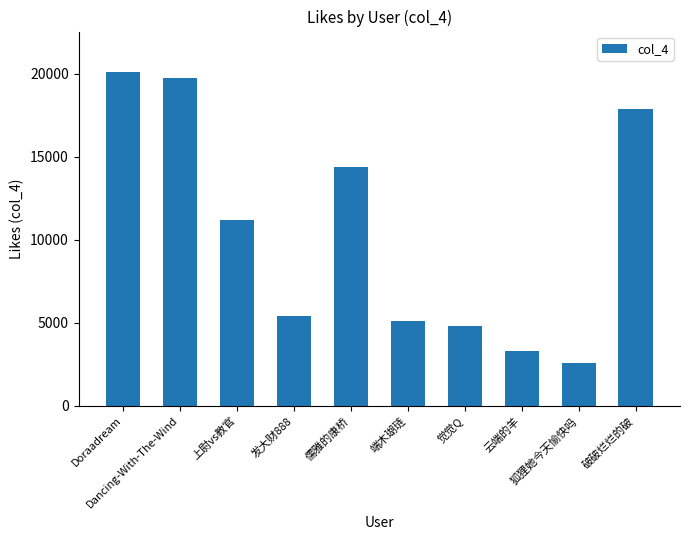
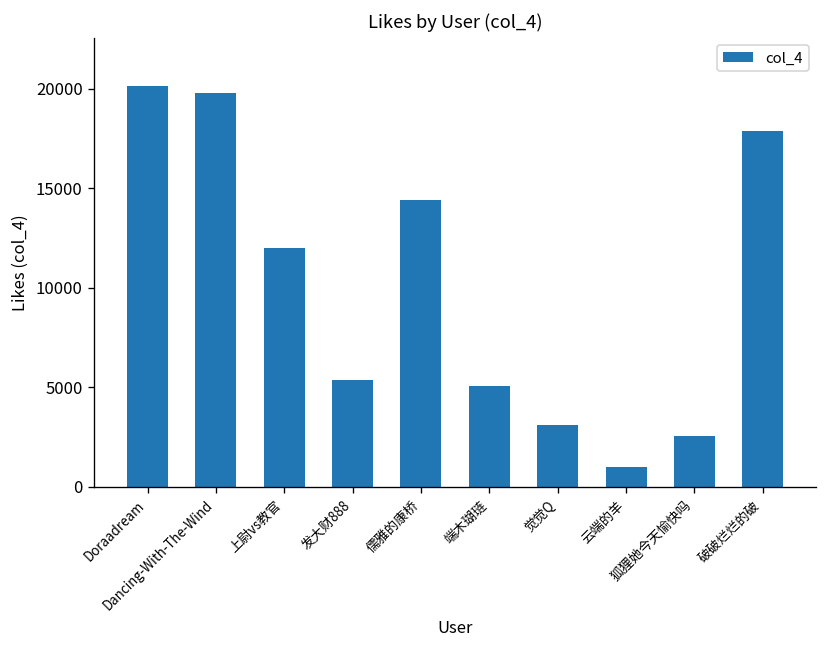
上尉vs教官: 11200 -> 12000
觉觉Q: 4800 -> 3100
云端的羊: 3300 -> 1000
